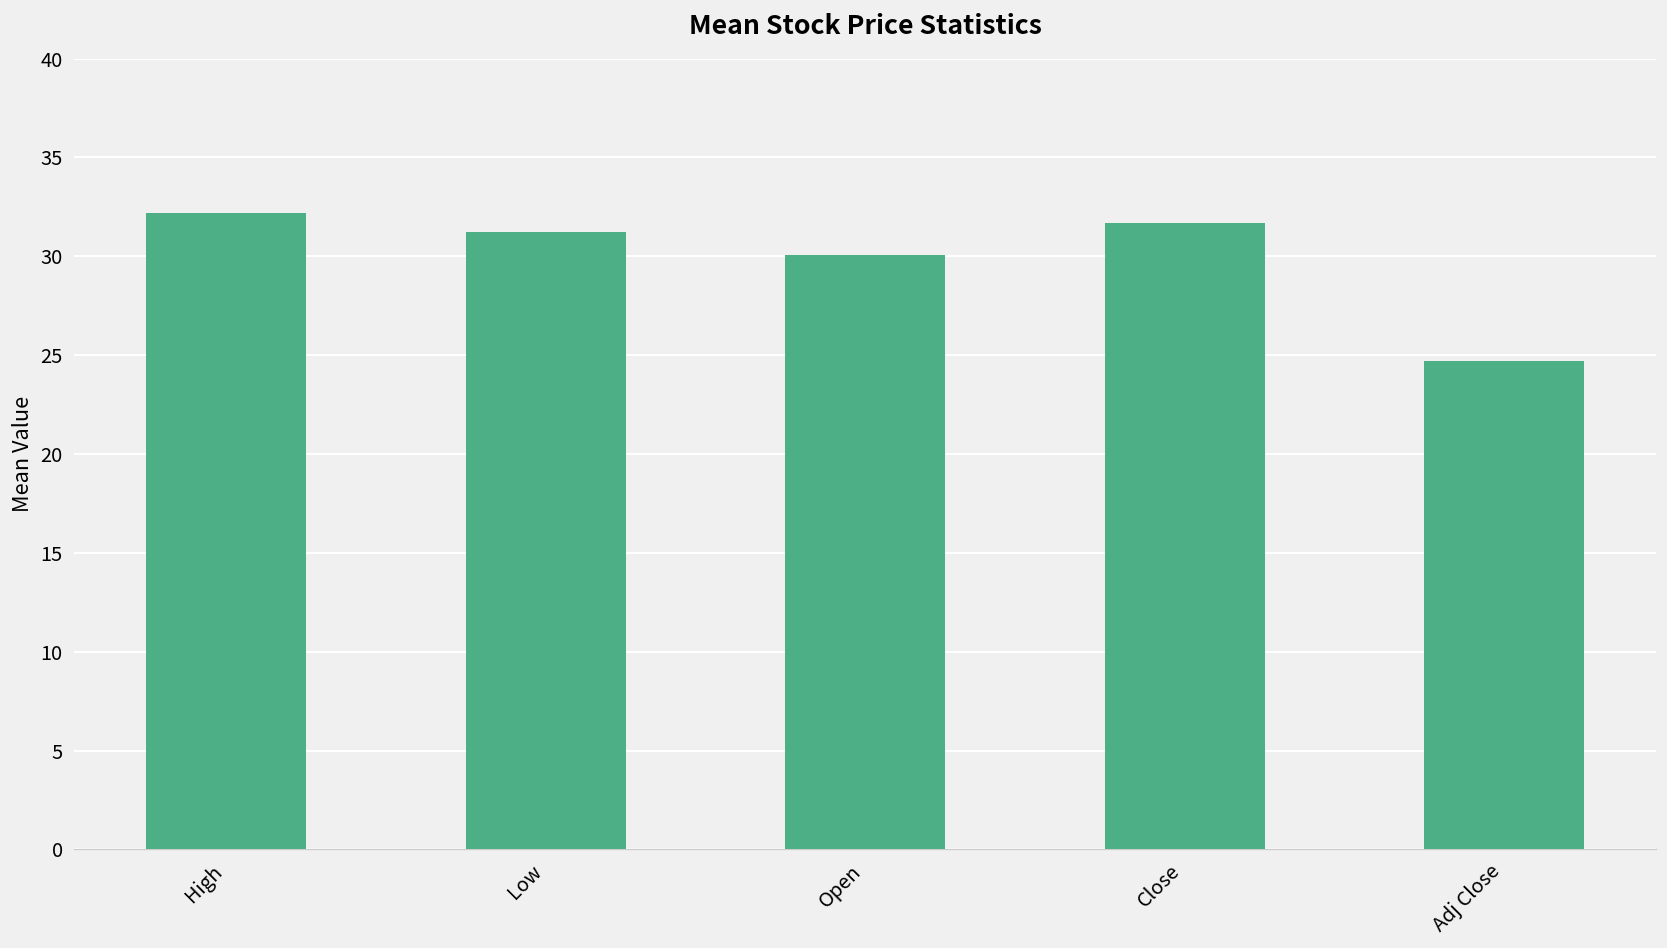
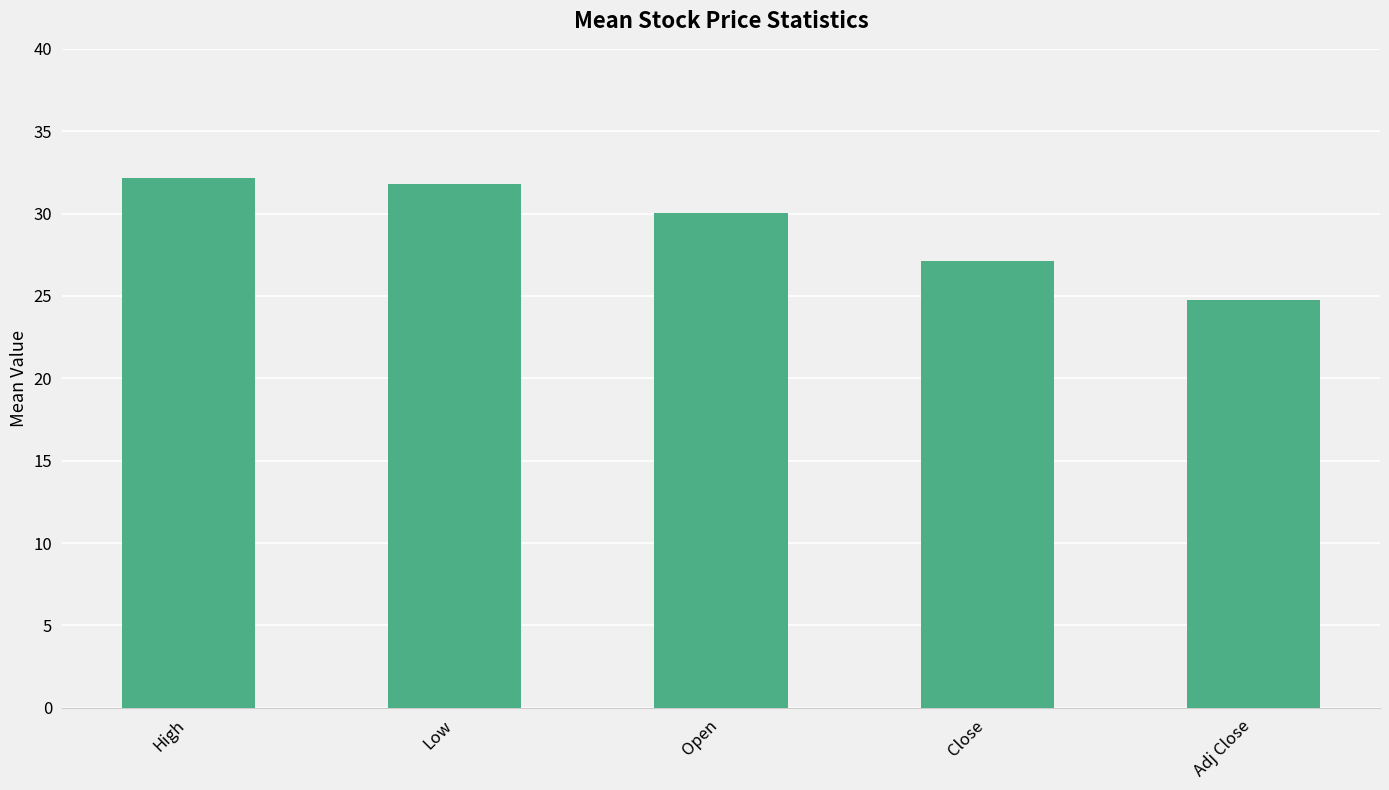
Low: 31.2 -> 31.8
Close: 31.7 -> 27.1
